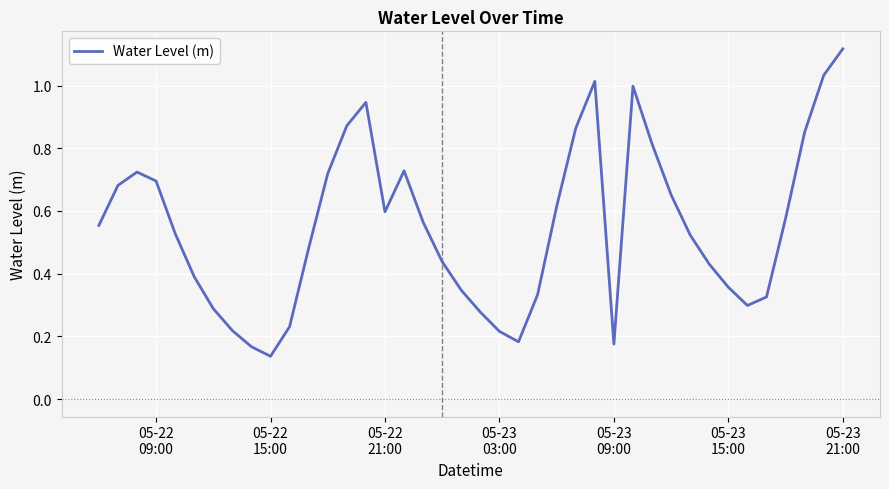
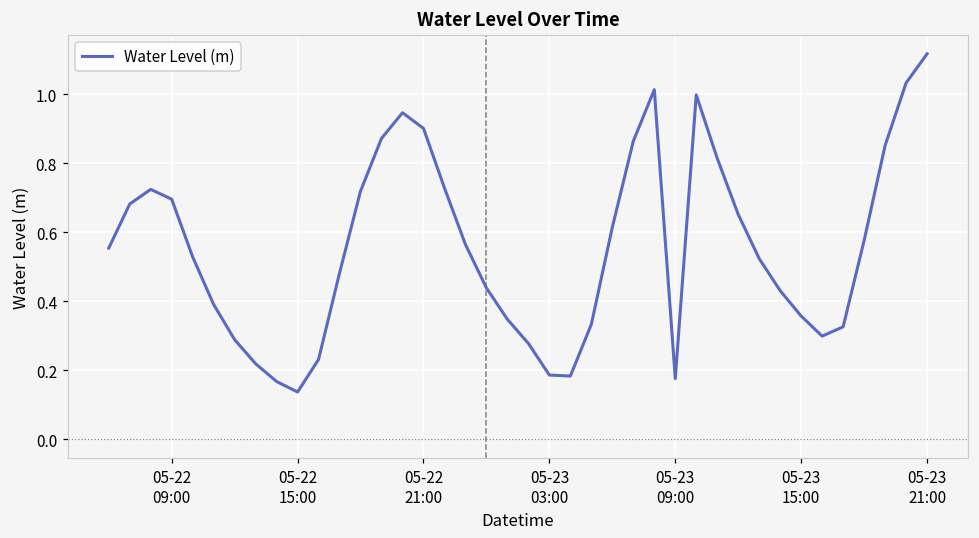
05-22 21:00: 0.60 -> 0.90
05-23 03:00: 0.22 -> 0.19
